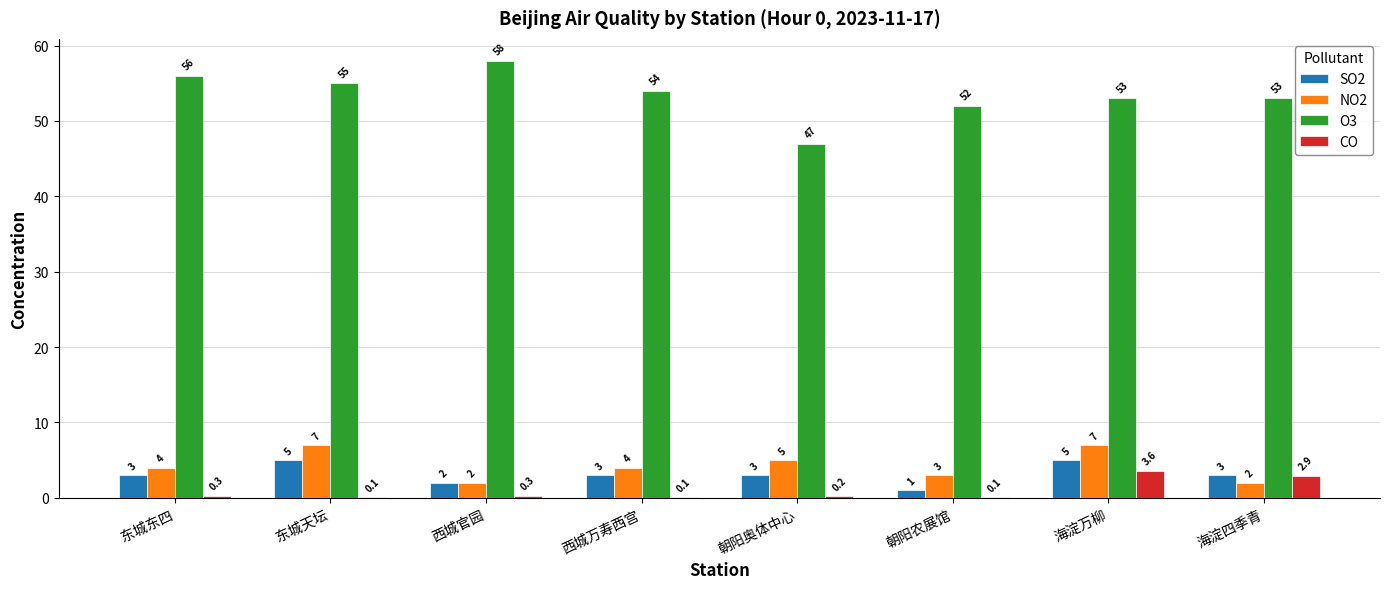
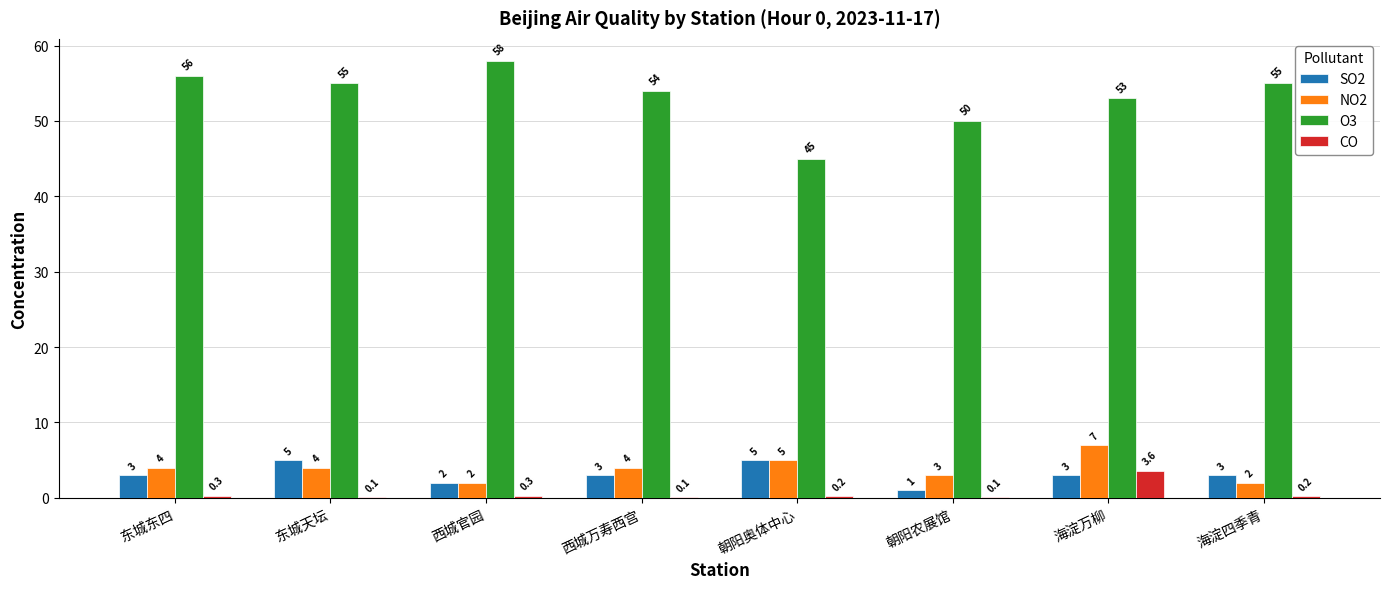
NO2, 东城天坛: 7 -> 4
SO2, 朝阳奥体中心: 3 -> 5
O3, 朝阳奥体中心: 47 -> 45
O3, 朝阳农展馆: 52 -> 50
SO2, 海淀万柳: 5 -> 3
O3, 海淀四季青: 53 -> 55
CO, 海淀四季青: 2.9 -> 0.2
